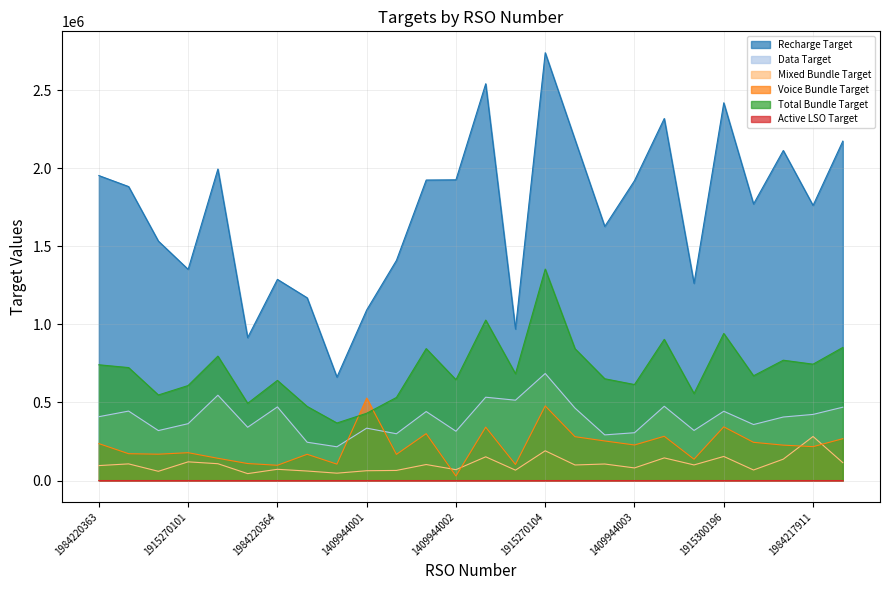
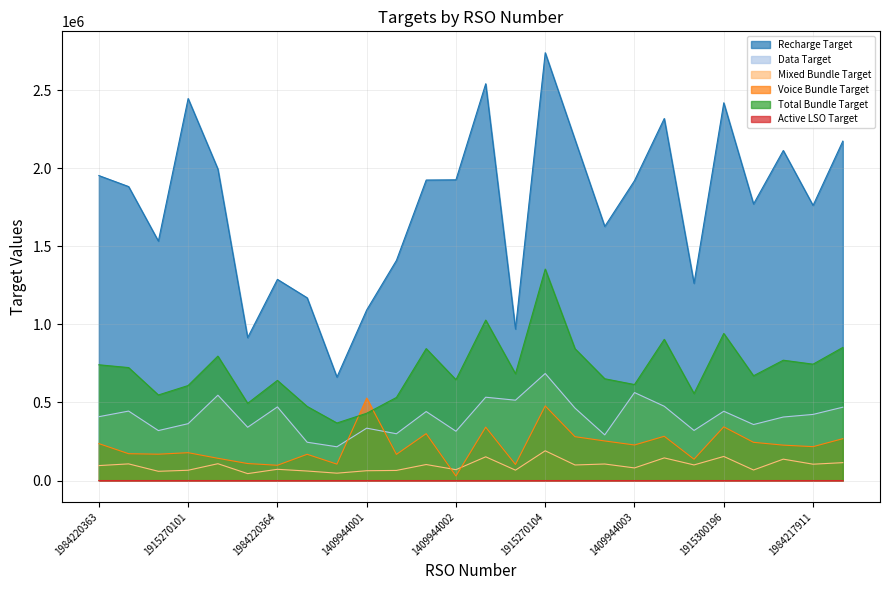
Recharge Target, 1915270101: 1350000 -> 2450000
Mixed Bundle Target, 1915270101: 120000 -> 70000
Data Target, 1409944003: 310000 -> 560000
Mixed Bundle Target, 1984217911: 280000 -> 100000
